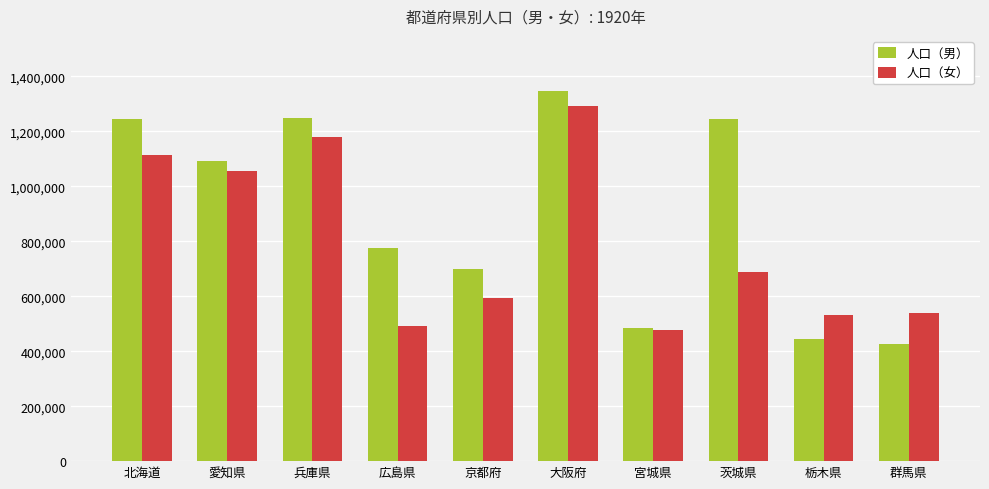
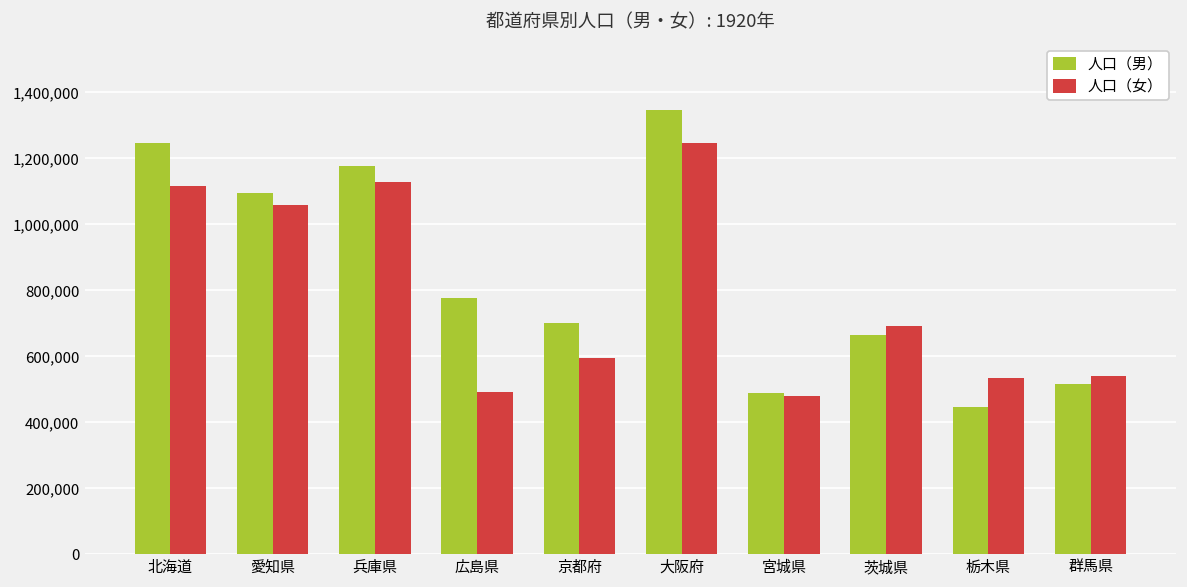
人口（男）, 兵庫県: 1,250,000 -> 1,180,000
人口（女）, 兵庫県: 1,180,000 -> 1,130,000
人口（女）, 大阪府: 1,290,000 -> 1,240,000
人口（男）, 茨城県: 1,240,000 -> 660,000
人口（男）, 群馬県: 430,000 -> 510,000
